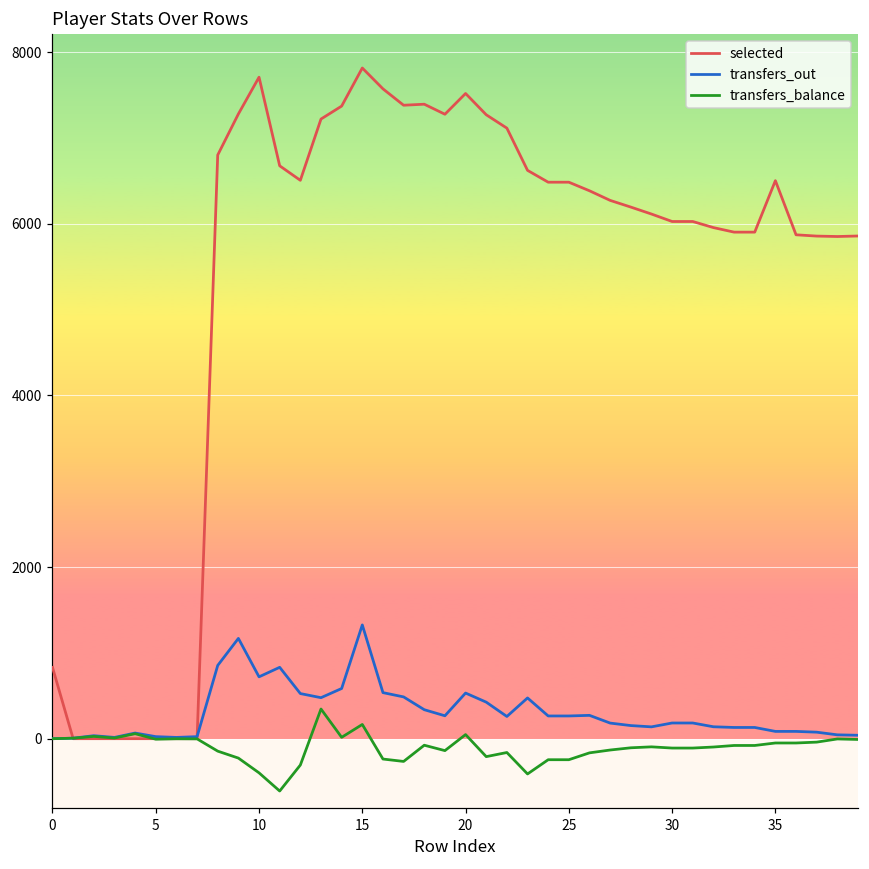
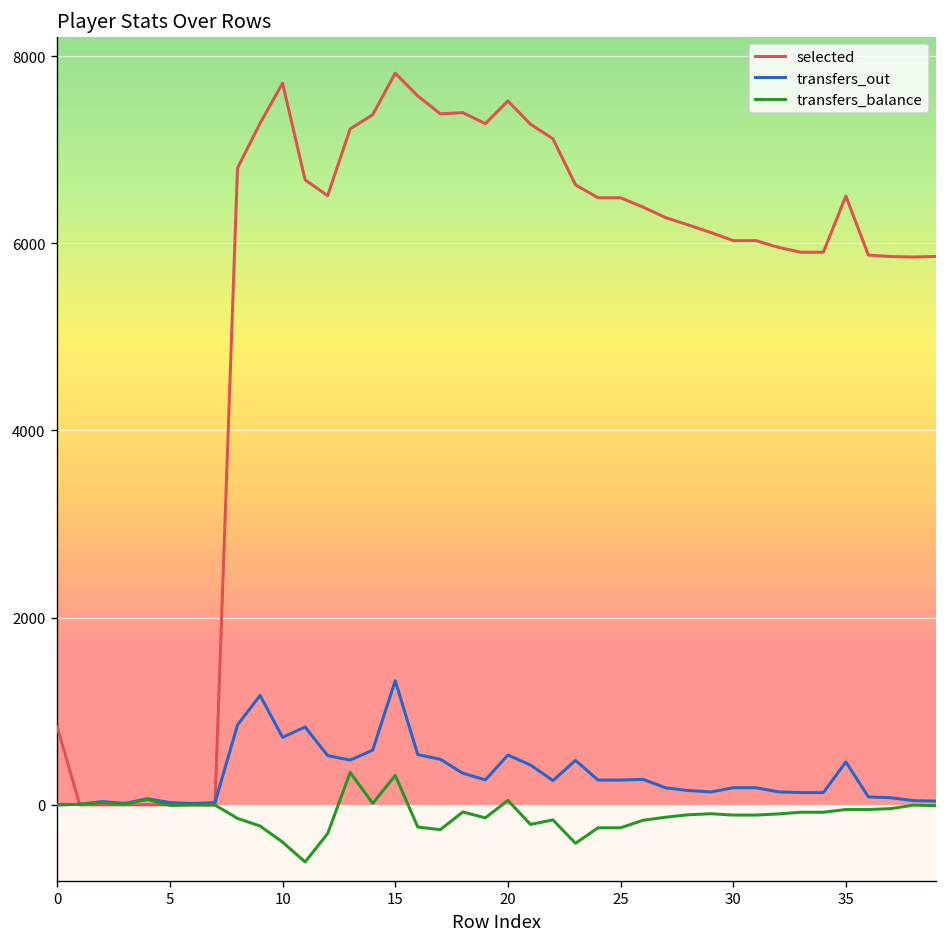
transfers_balance, 15: 200 -> 300
transfers_out, 35: 100 -> 500
